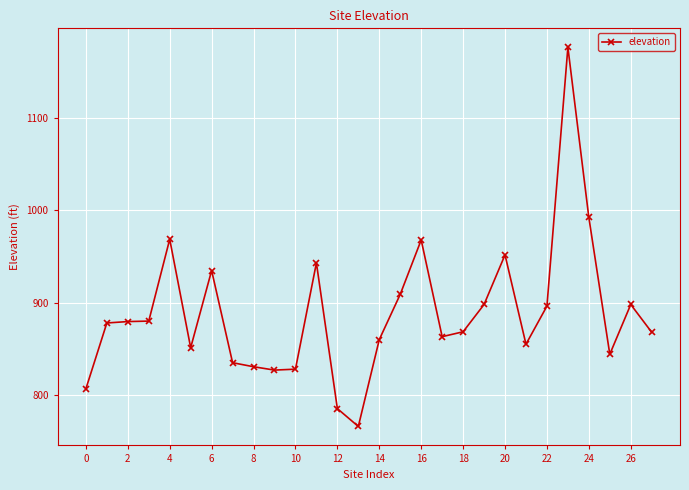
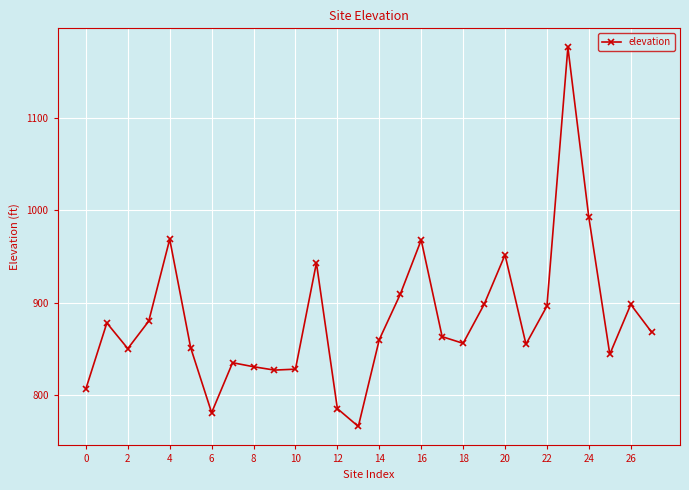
2: 880 -> 850
6: 930 -> 780
18: 870 -> 860
